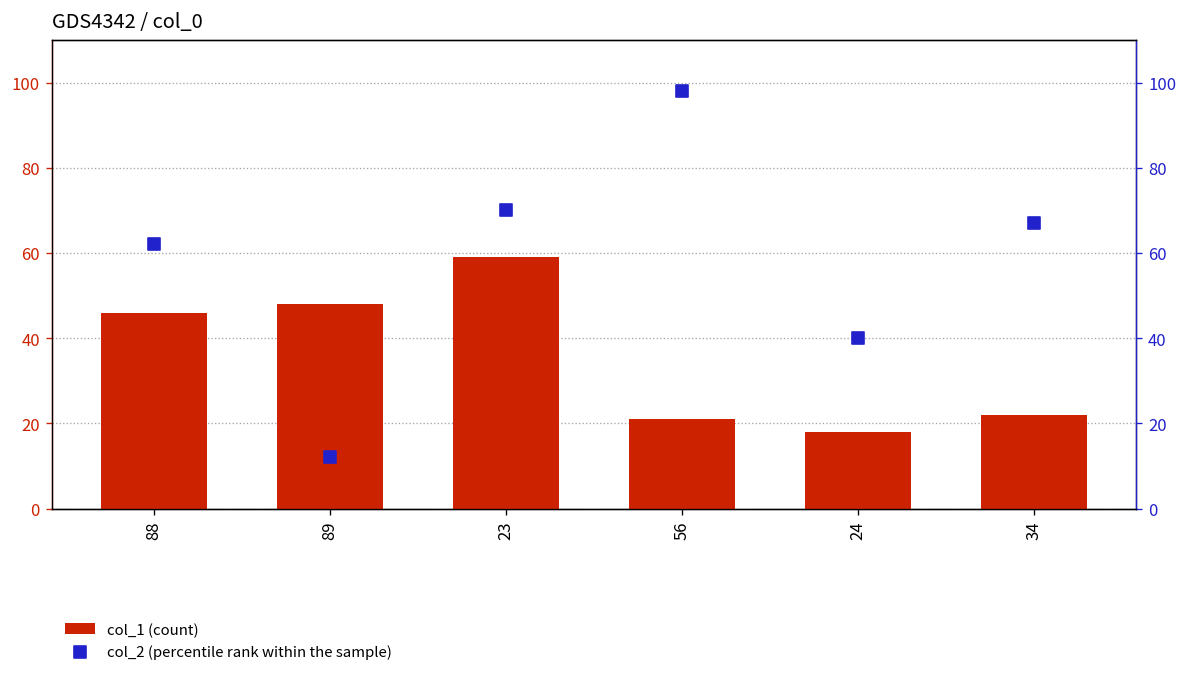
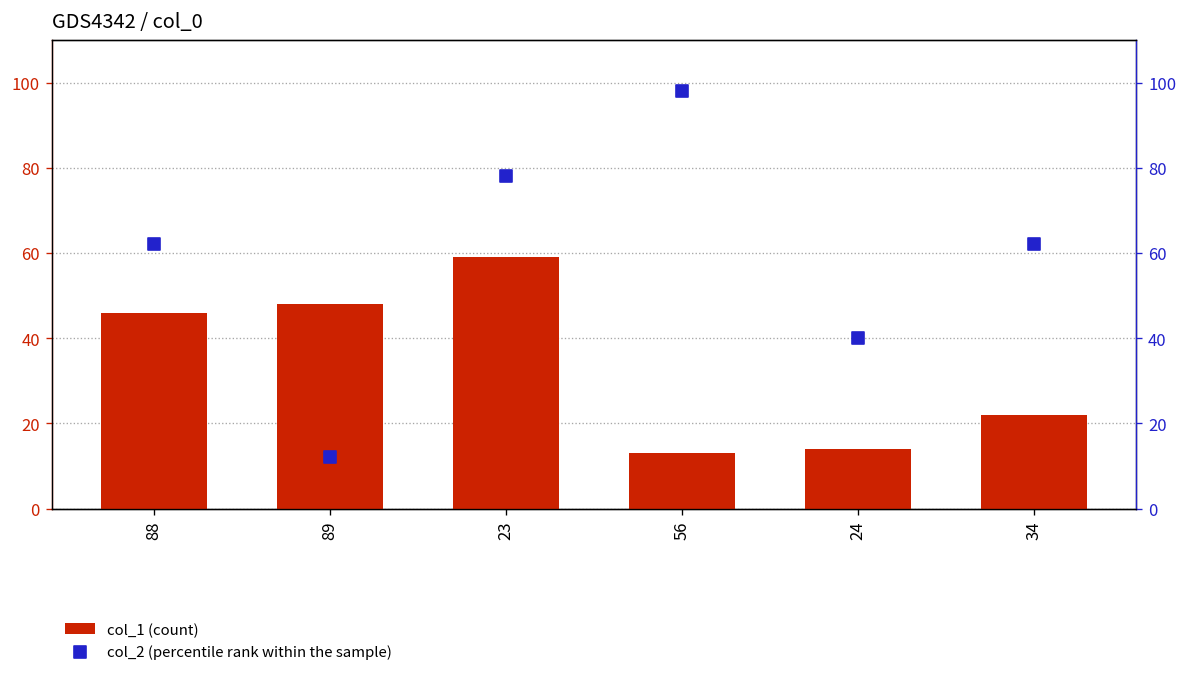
col_1 (count), 56: 21 -> 13
col_1 (count), 24: 18 -> 14
col_2 (percentile rank within the sample), 23: 70 -> 78
col_2 (percentile rank within the sample), 34: 67 -> 62
